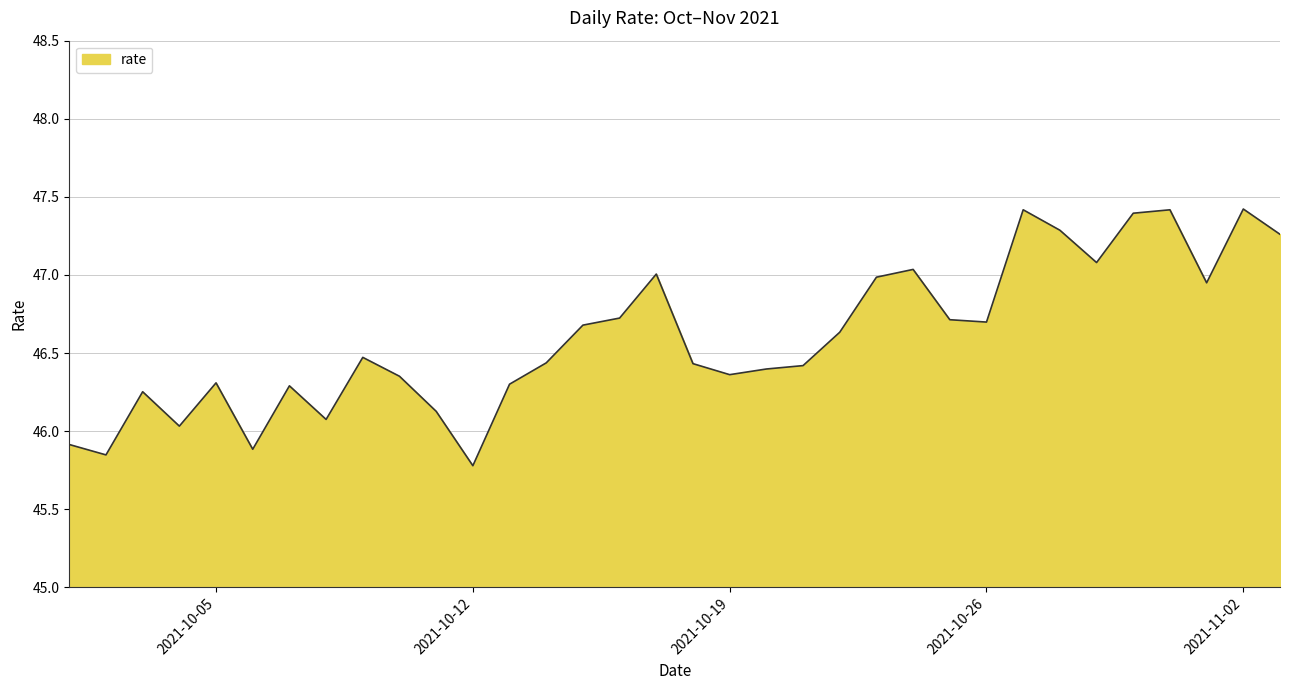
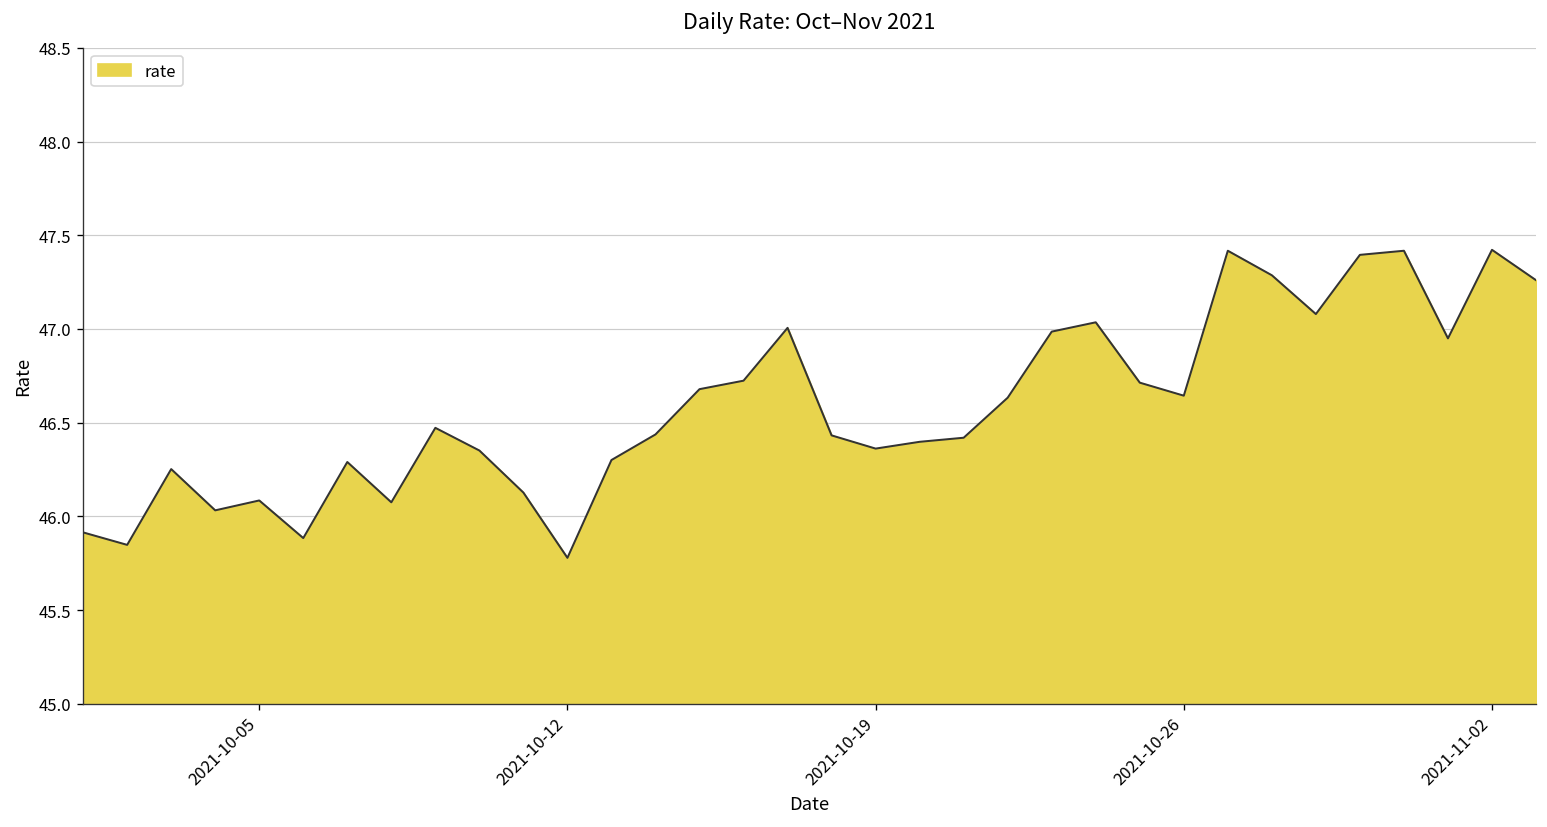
2021-10-05: 46.31 -> 46.08
2021-10-26: 46.70 -> 46.64
